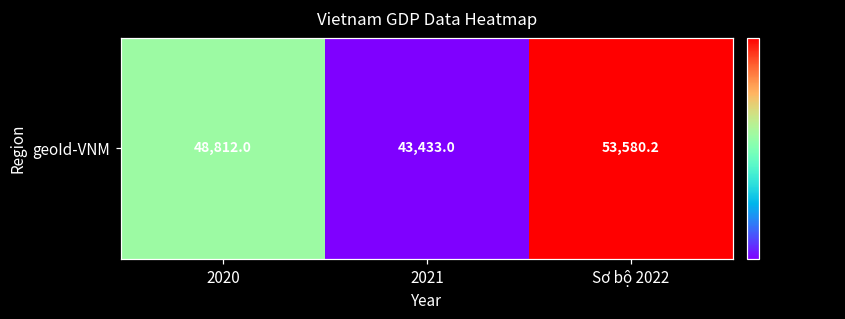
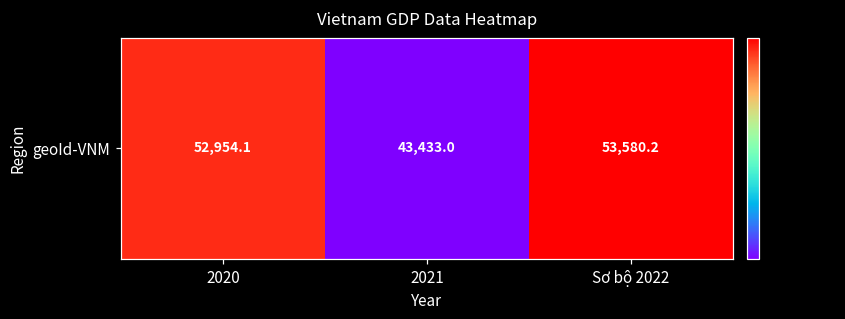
geoId-VNM, 2020: 48,812.0 -> 52,954.1
